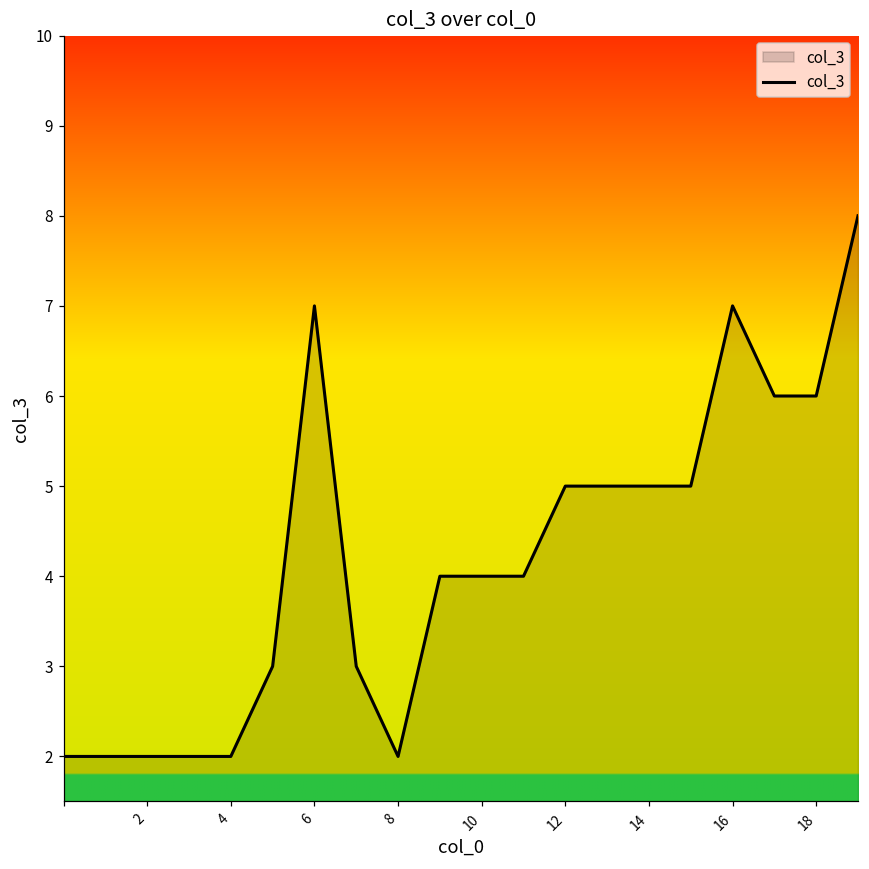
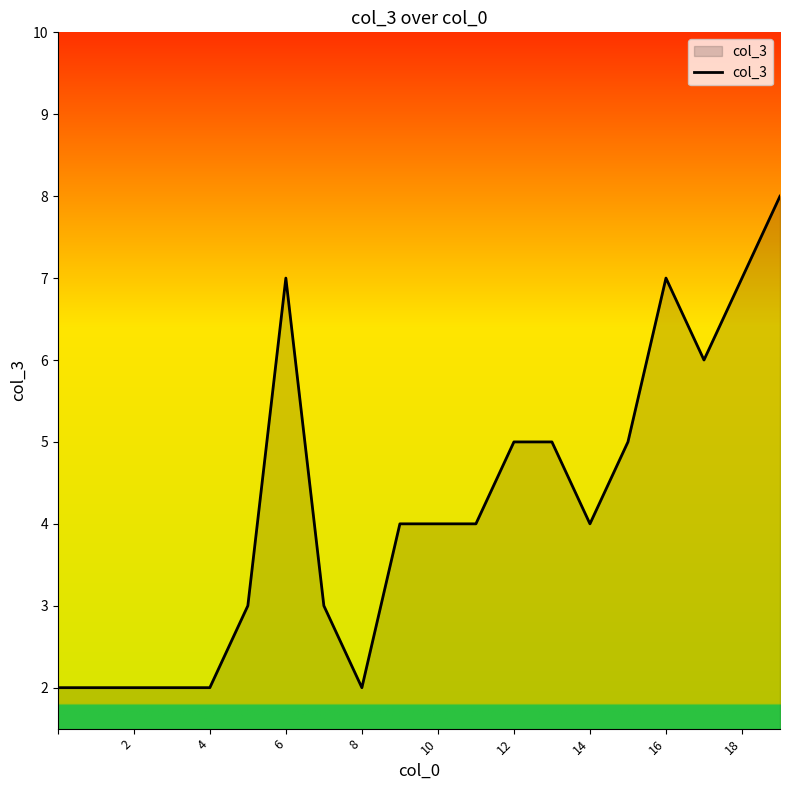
14: 5 -> 4
18: 6 -> 7
